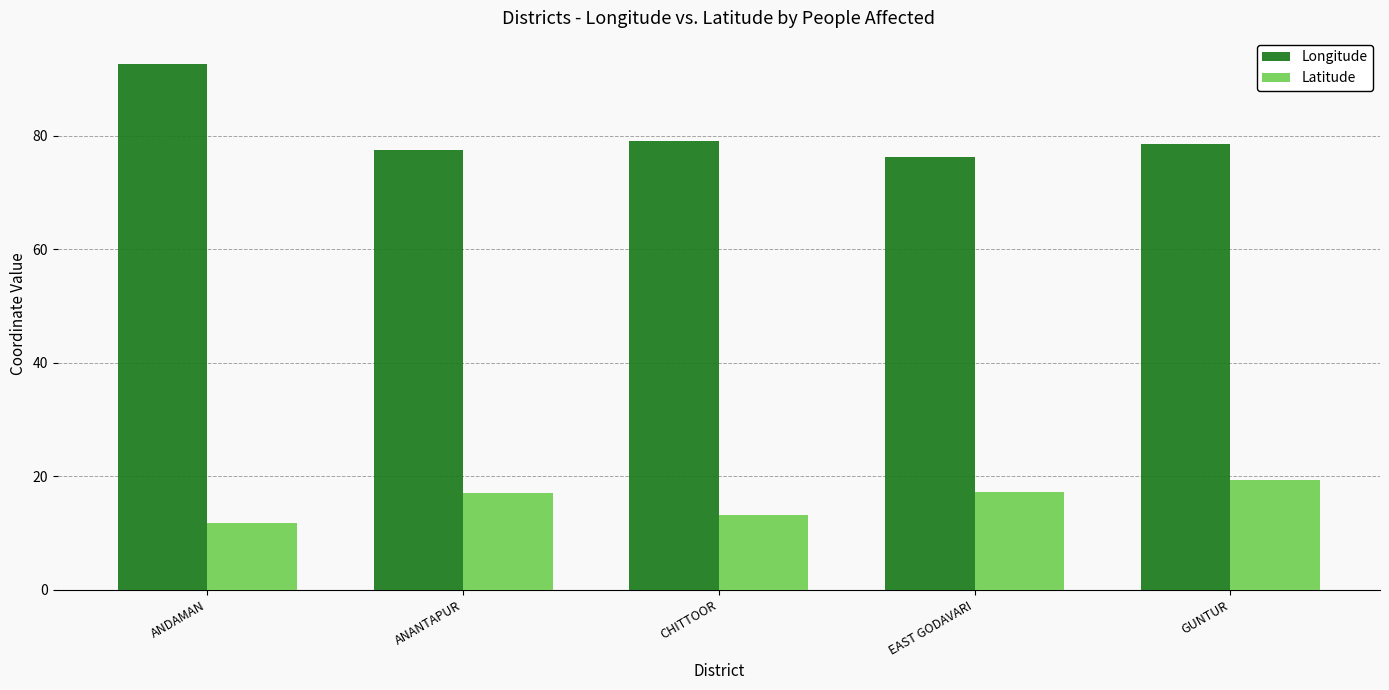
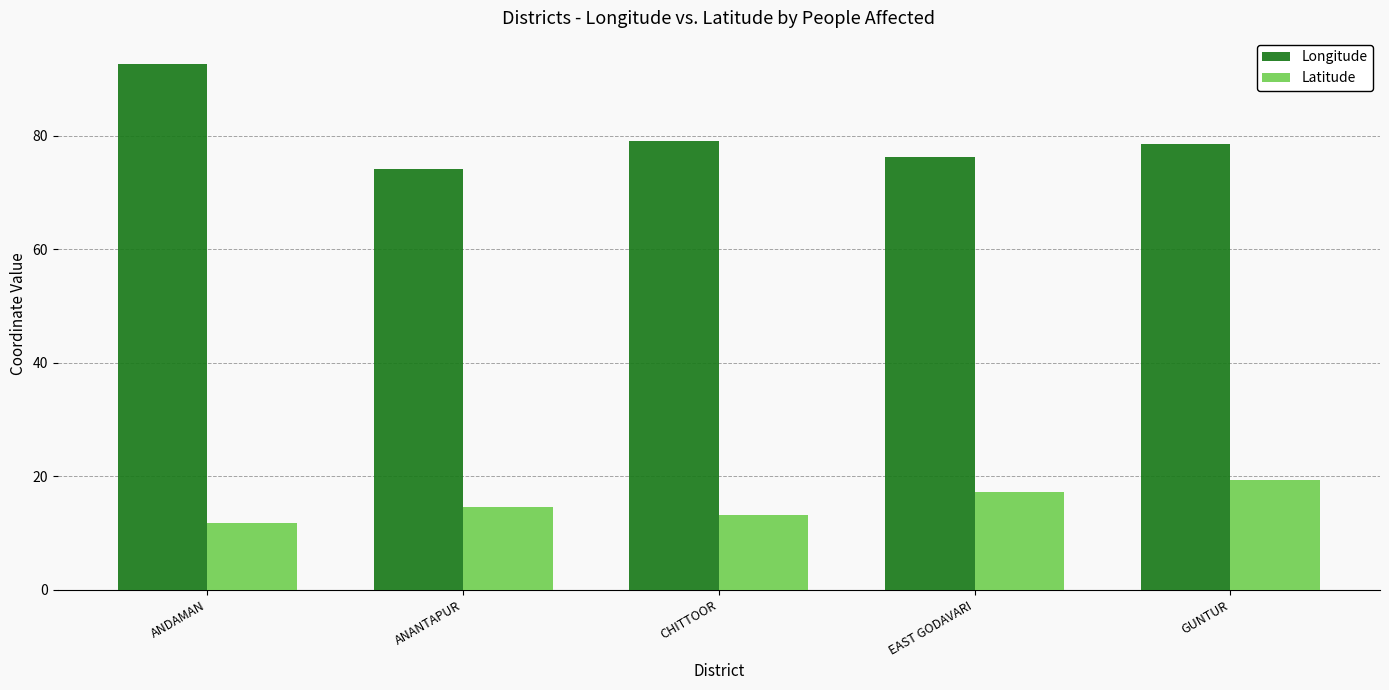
Longitude, ANANTAPUR: 78 -> 74
Latitude, ANANTAPUR: 17 -> 15
